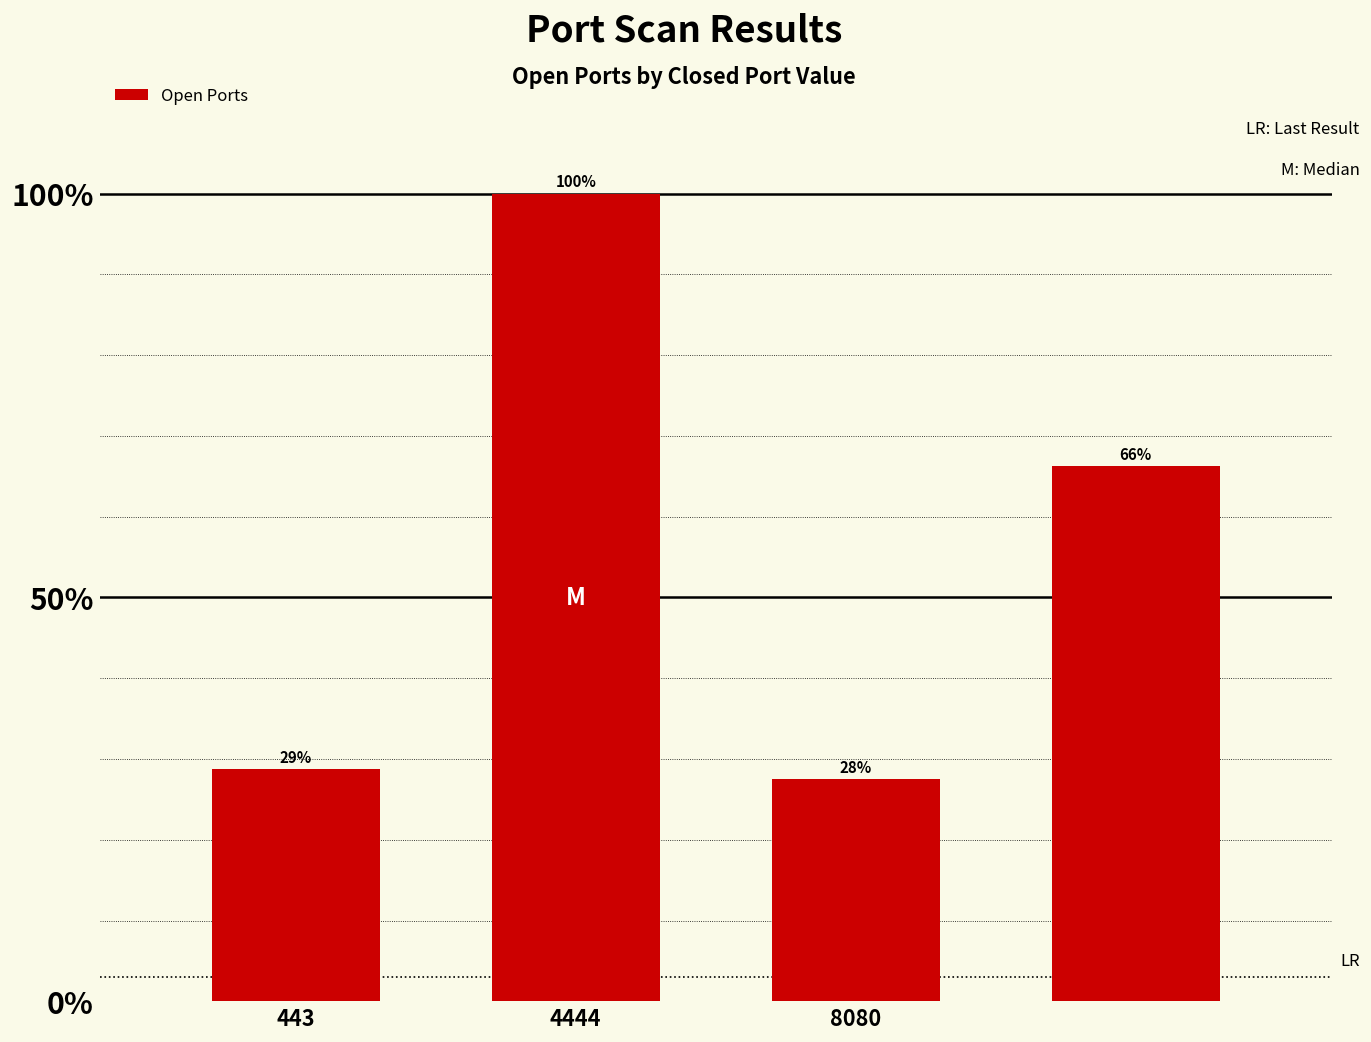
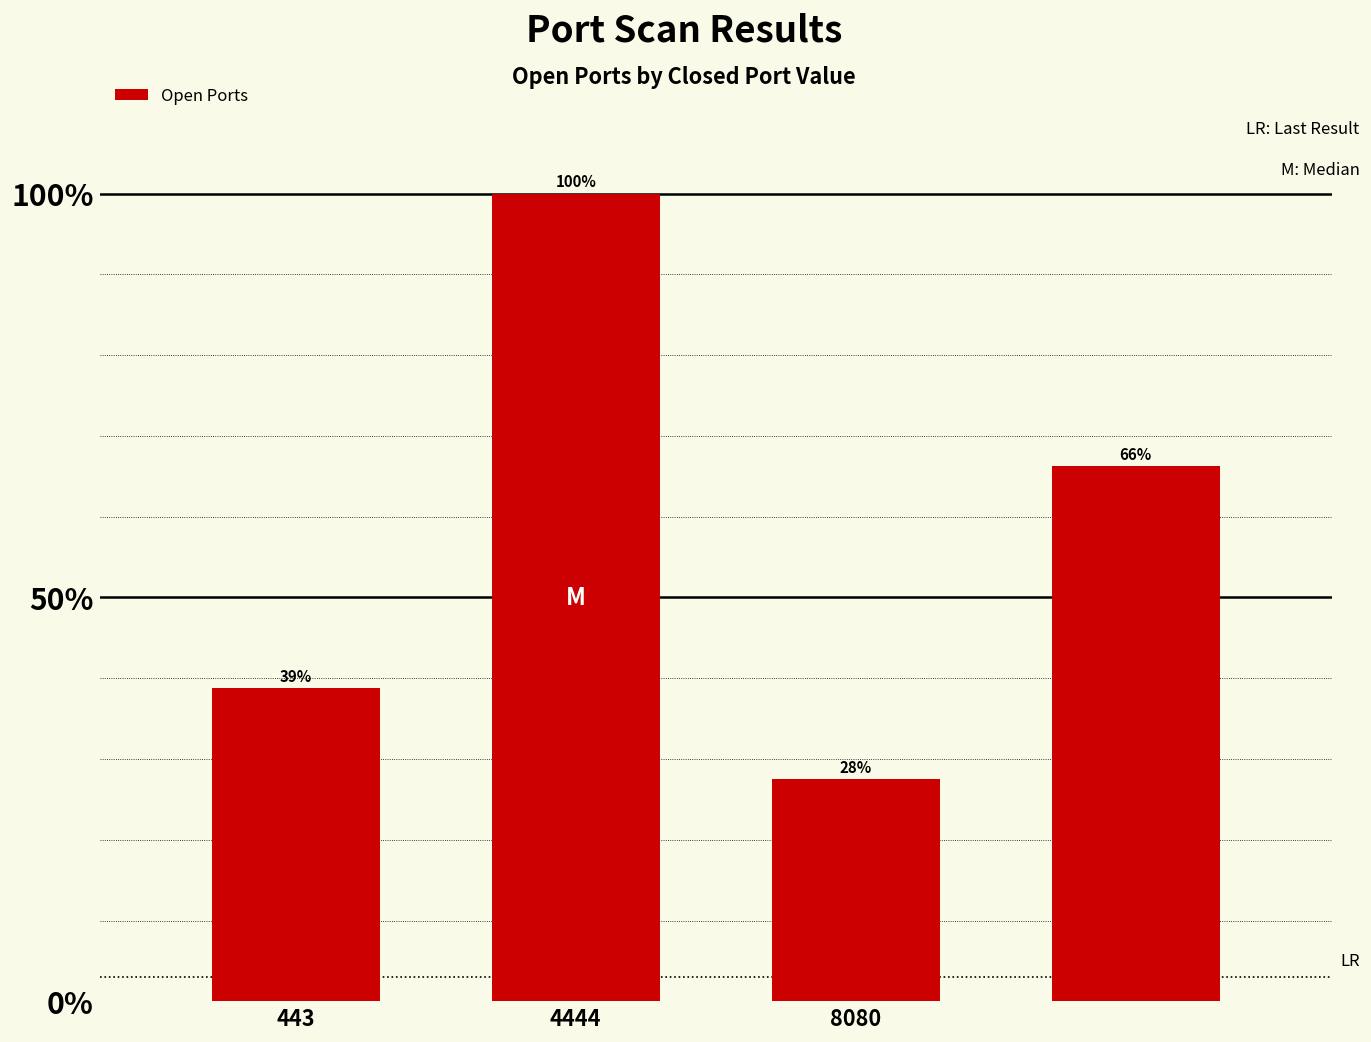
443: 29% -> 39%
